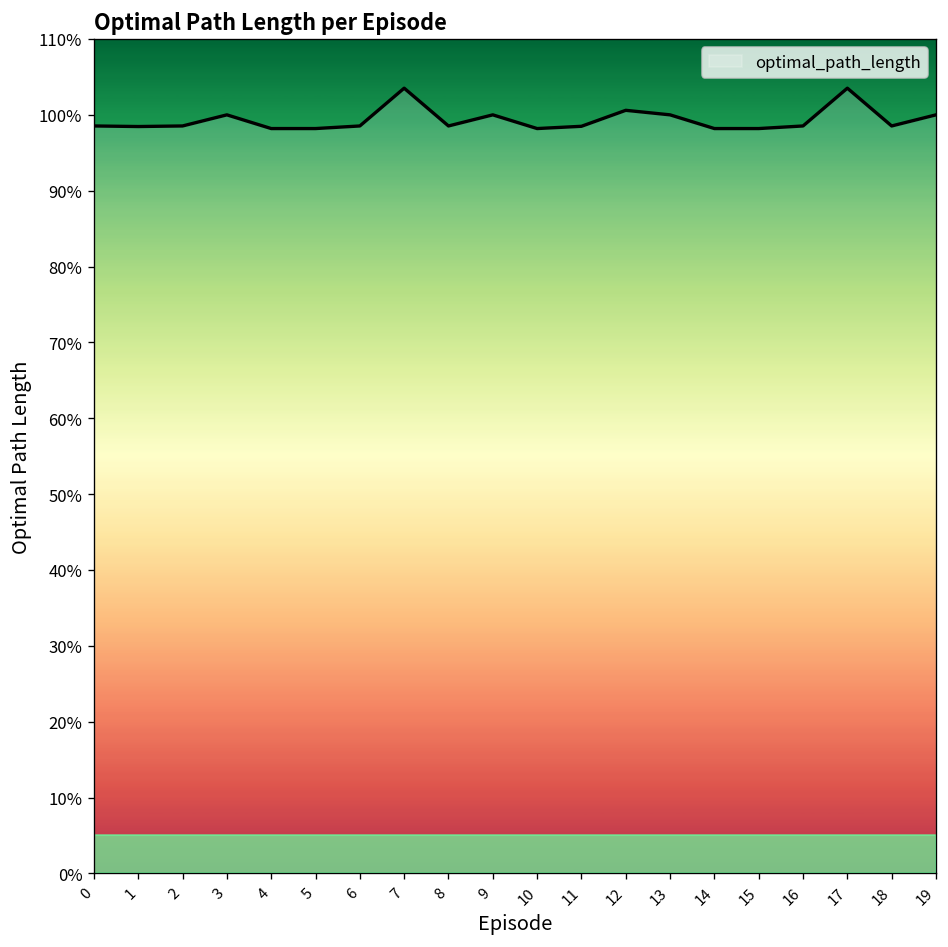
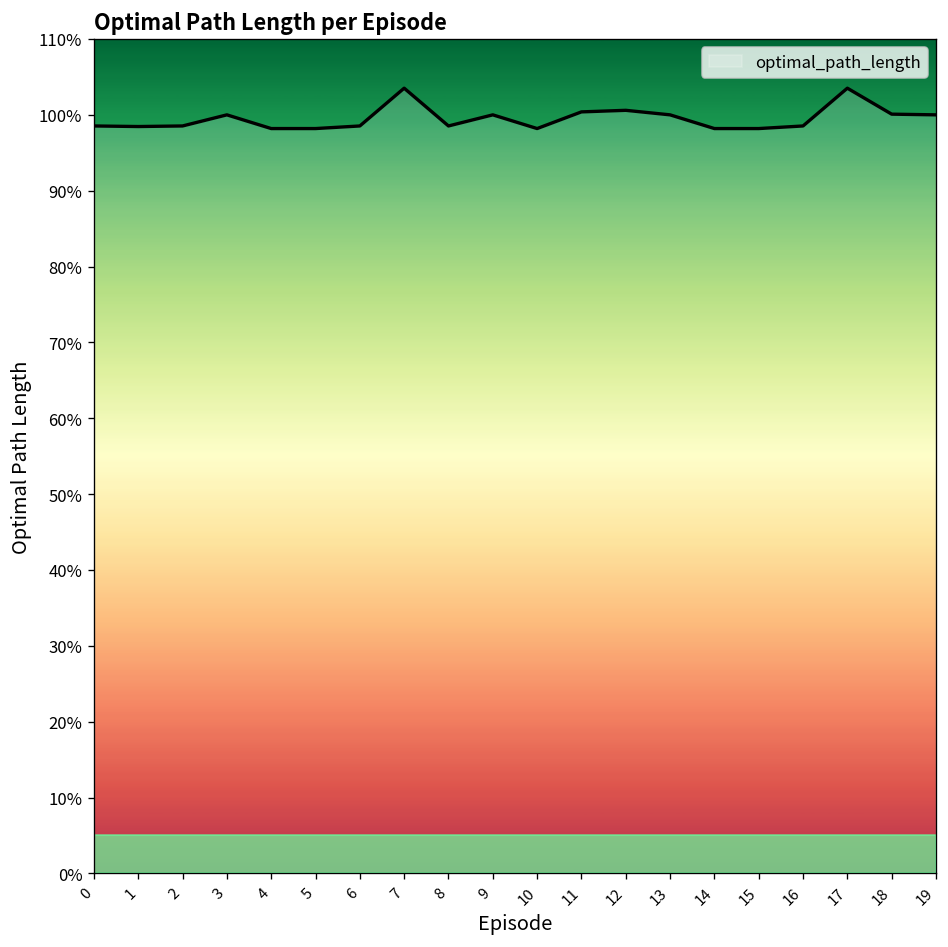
11: 98% -> 100%
18: 99% -> 100%
